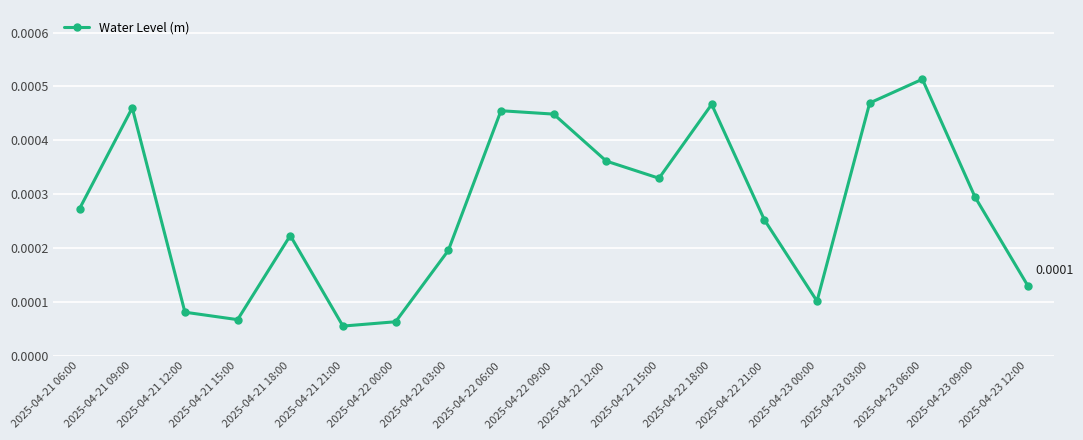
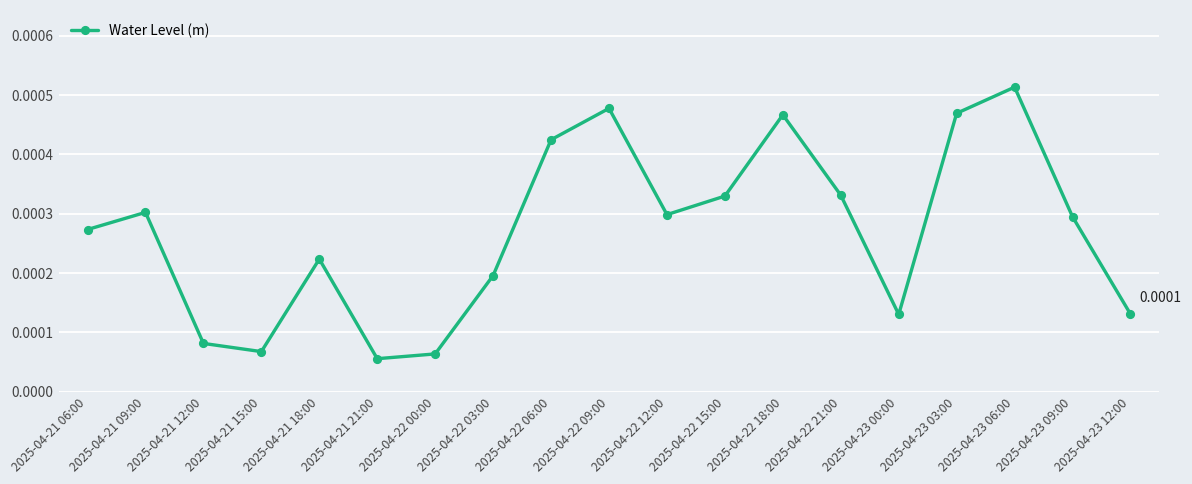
2025-04-21 09:00: 0.00046 -> 0.00030
2025-04-22 06:00: 0.00046 -> 0.00042
2025-04-22 09:00: 0.00045 -> 0.00048
2025-04-22 12:00: 0.00036 -> 0.00030
2025-04-22 21:00: 0.00025 -> 0.00033
2025-04-23 00:00: 0.00010 -> 0.00013
